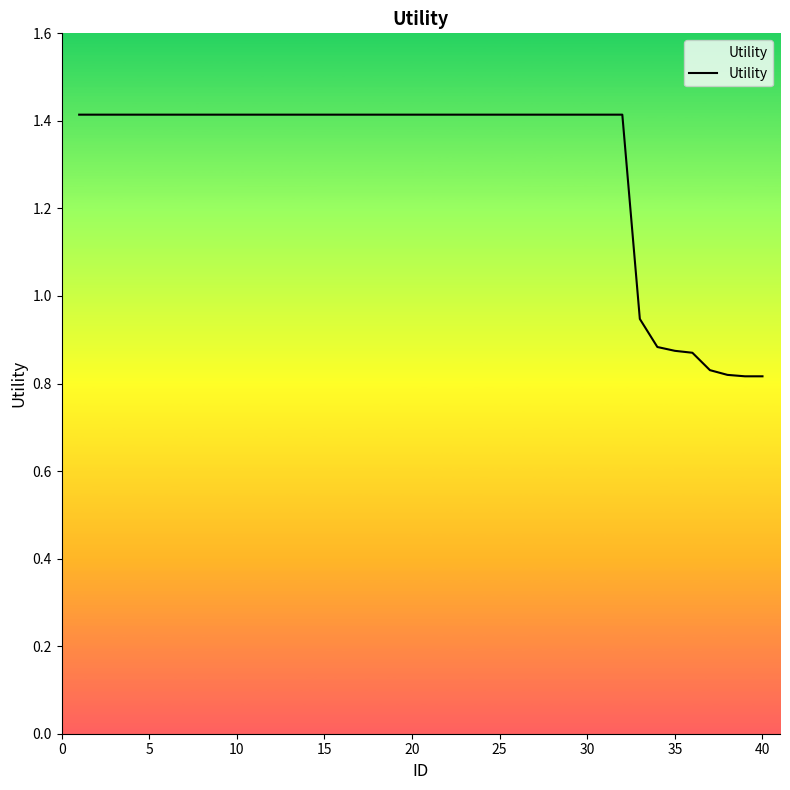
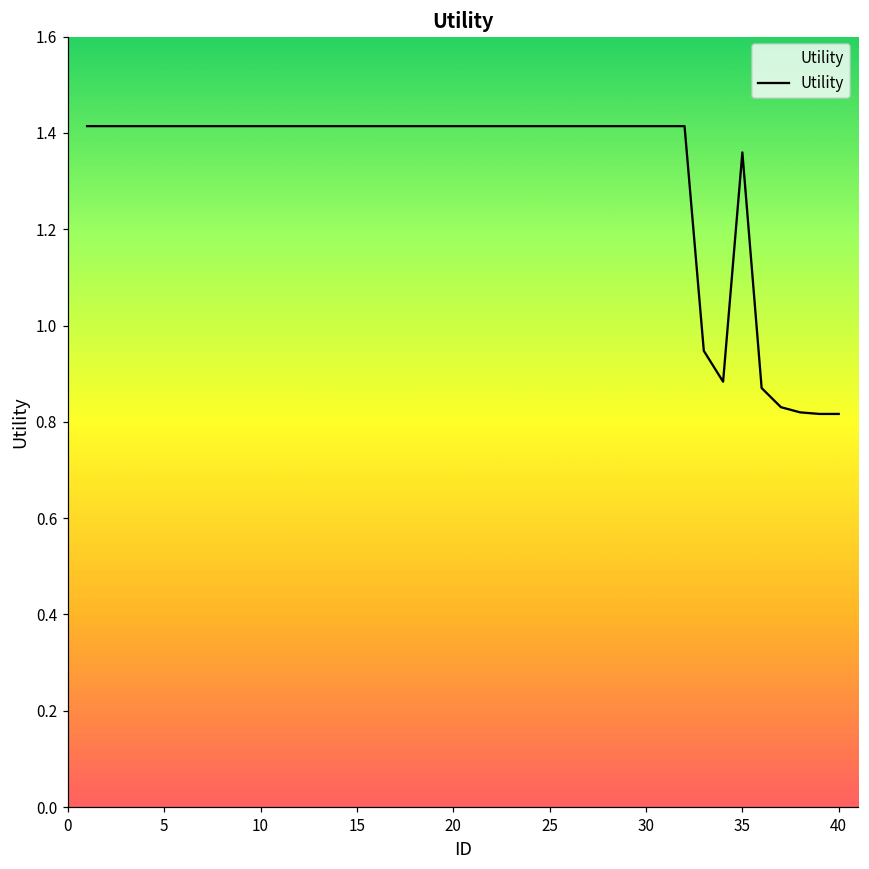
35: 0.87 -> 1.36
